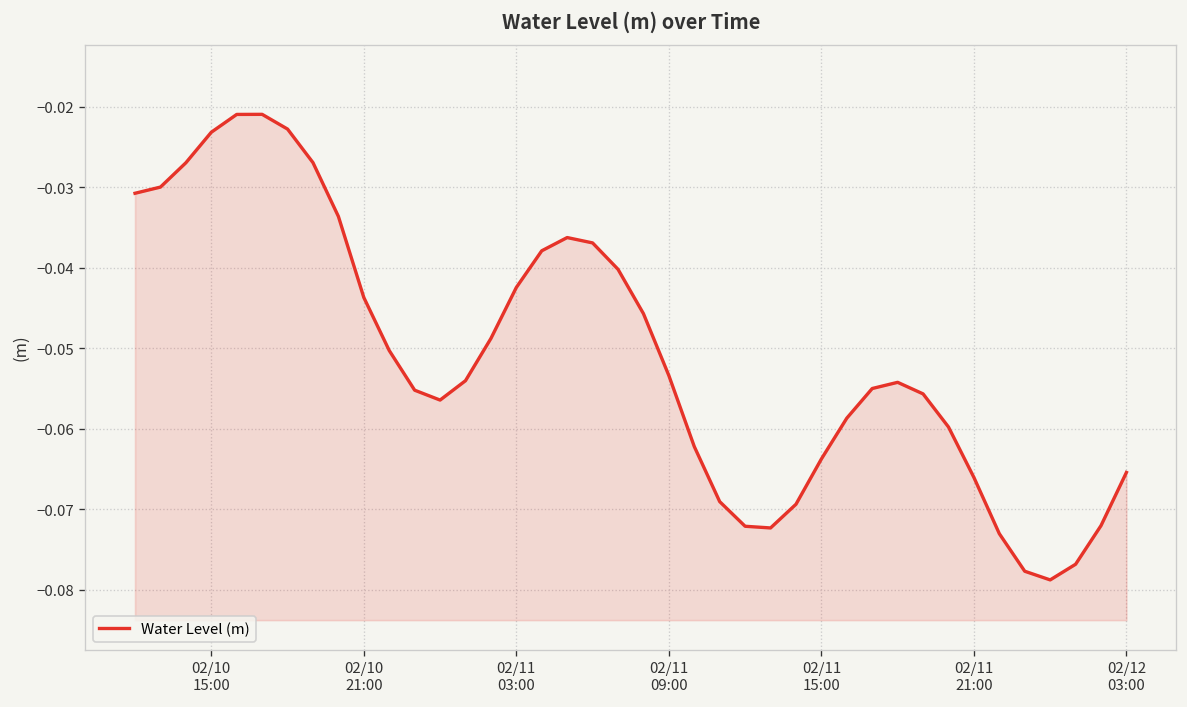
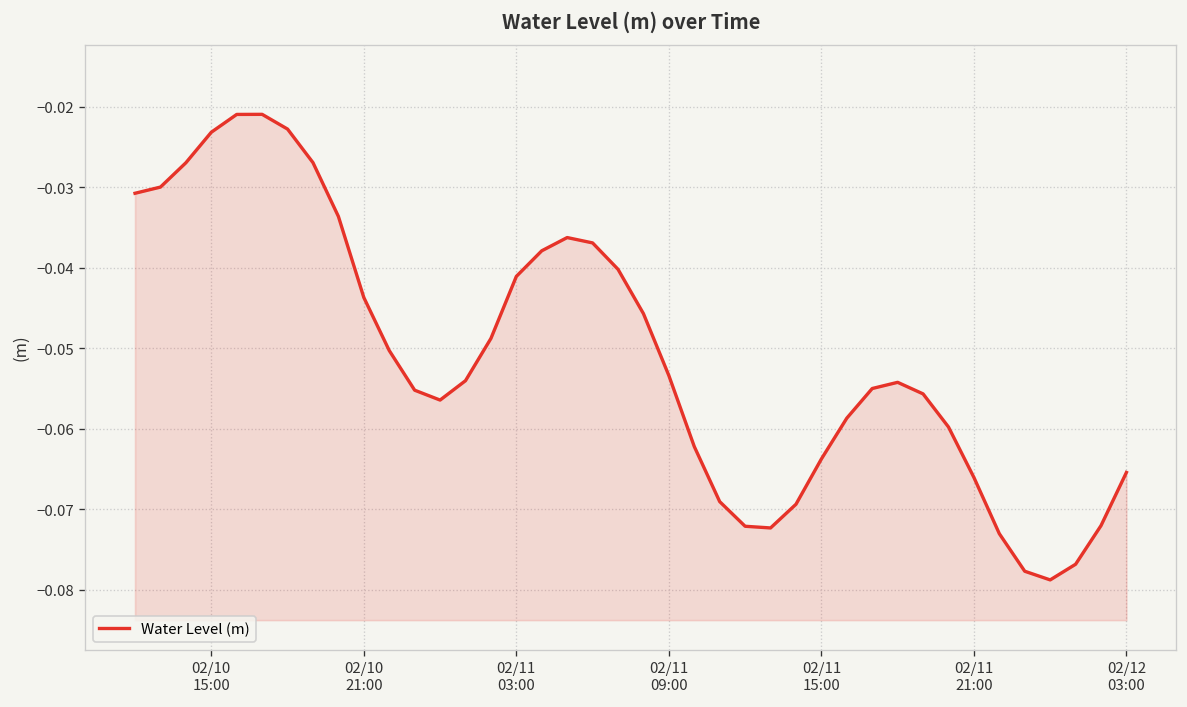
02/11 03:00: -0.042 -> -0.041
